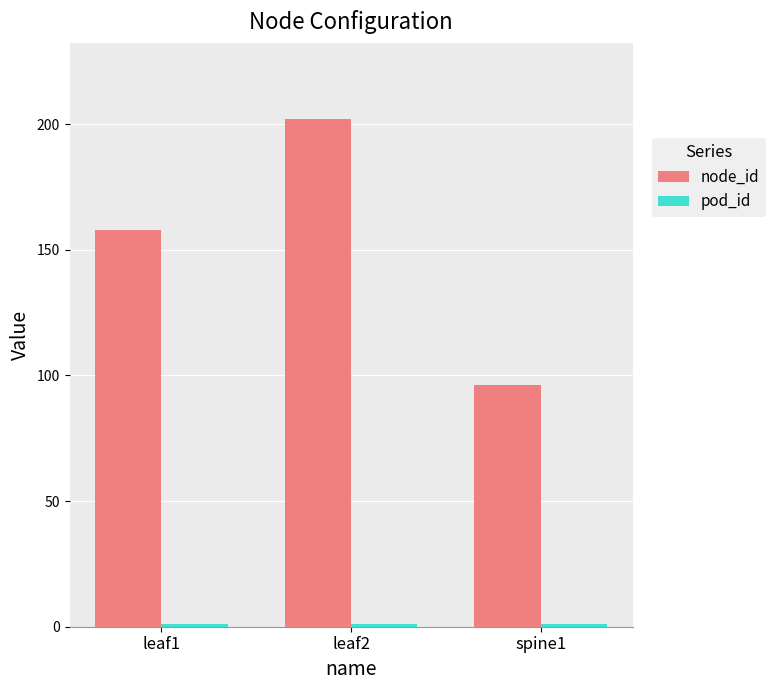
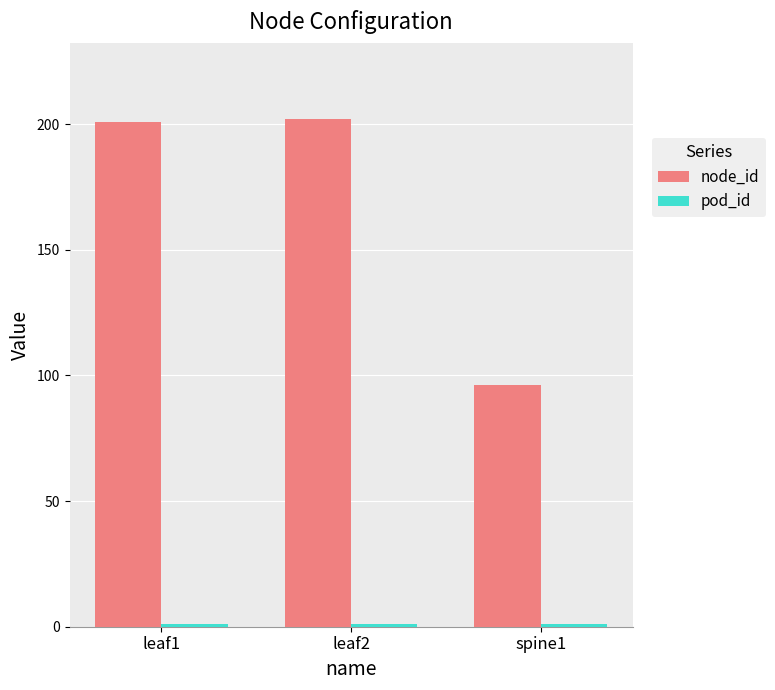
node_id, leaf1: 158 -> 201
